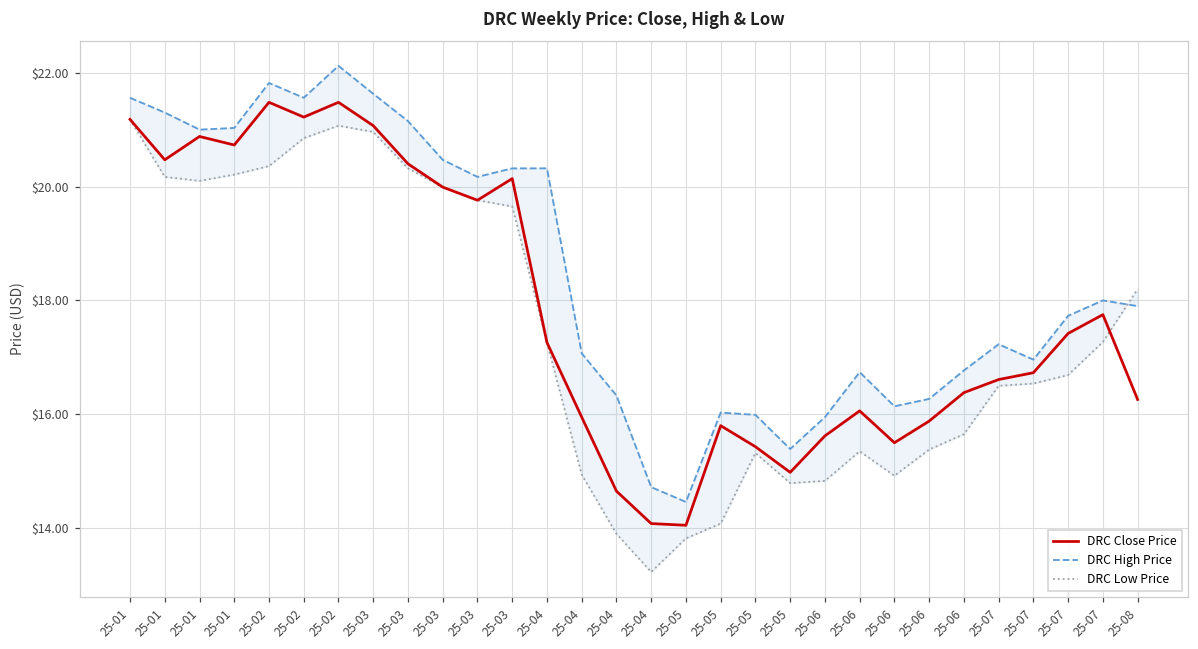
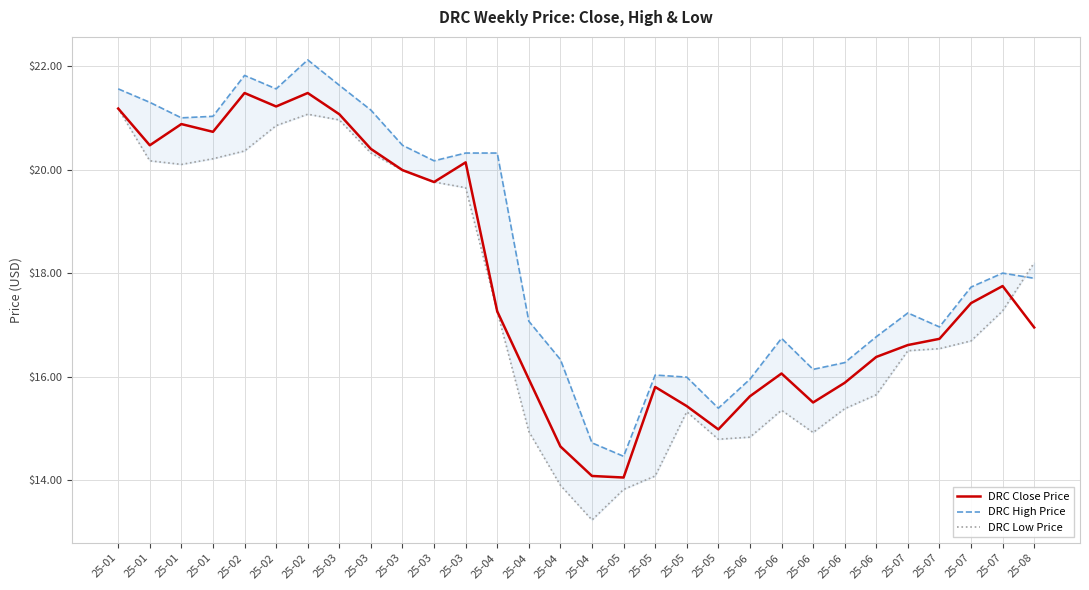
DRC Close Price, 25-08: $16.3 -> $17.0
